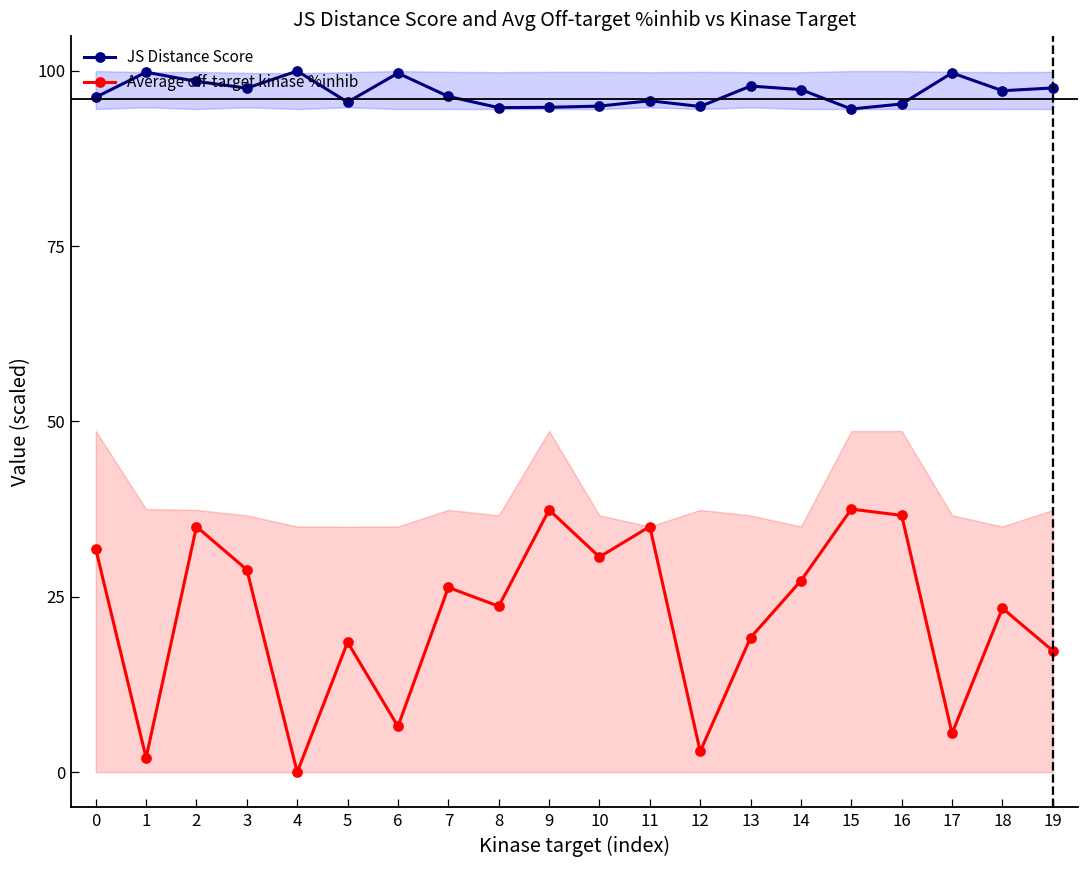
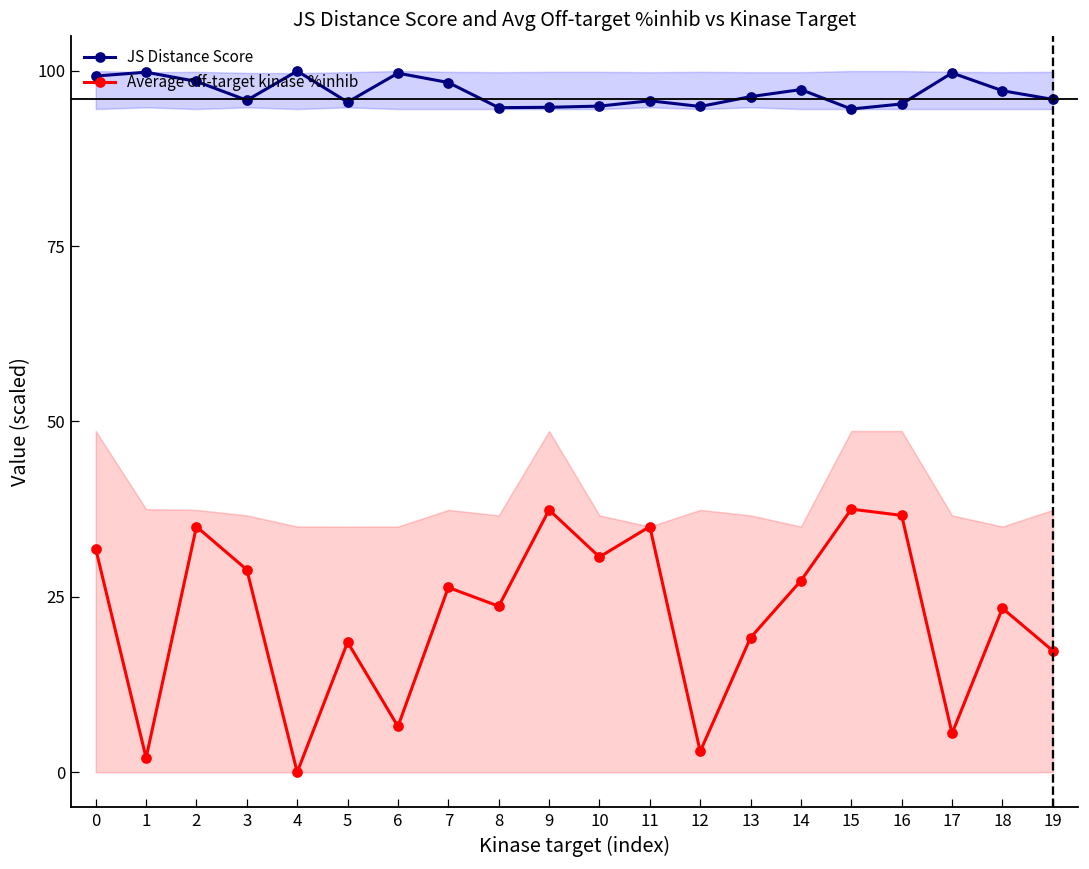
JS Distance Score, 0: 96 -> 99
JS Distance Score, 3: 98 -> 96
JS Distance Score, 7: 96 -> 98
JS Distance Score, 13: 98 -> 96
JS Distance Score, 19: 98 -> 96
